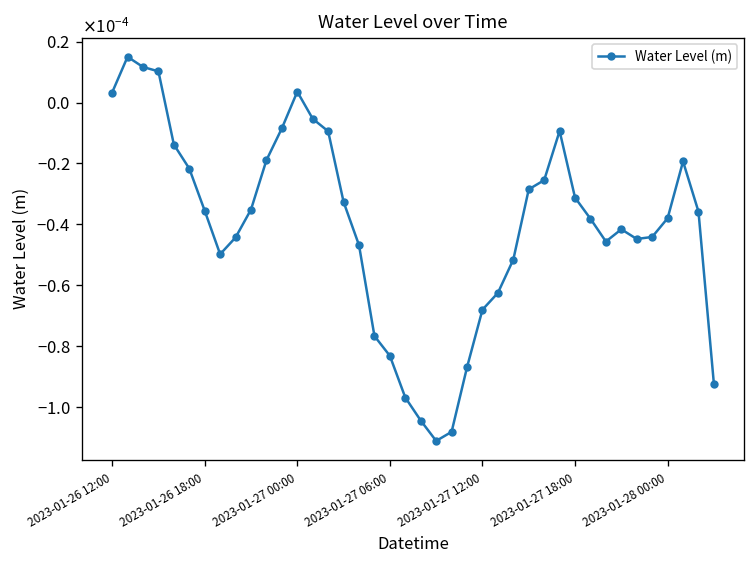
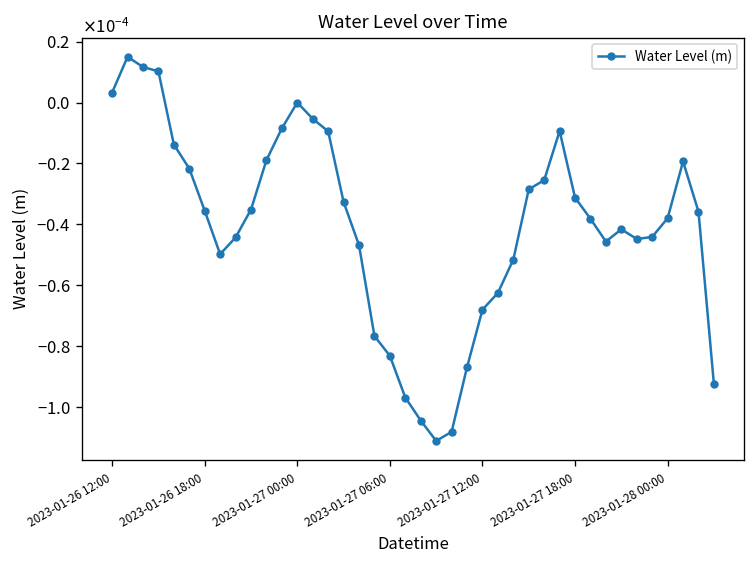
2023-01-27 00:00: 0.000004 -> 0.000000
